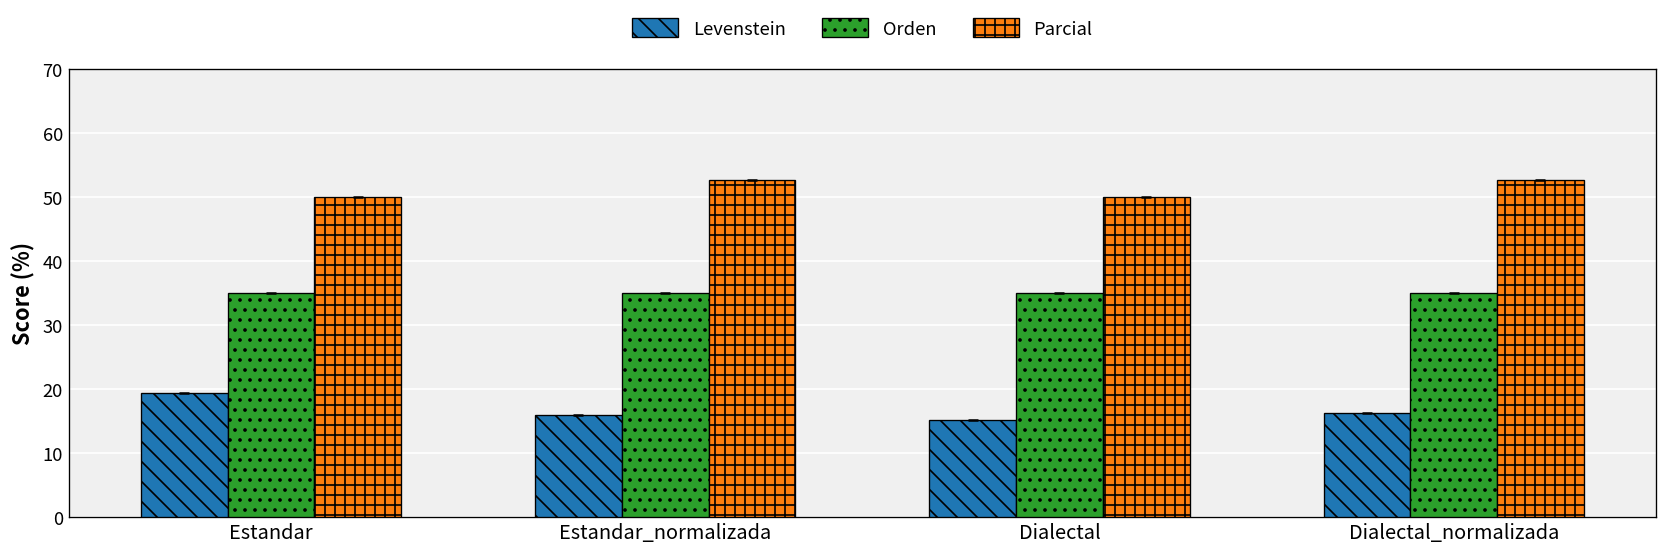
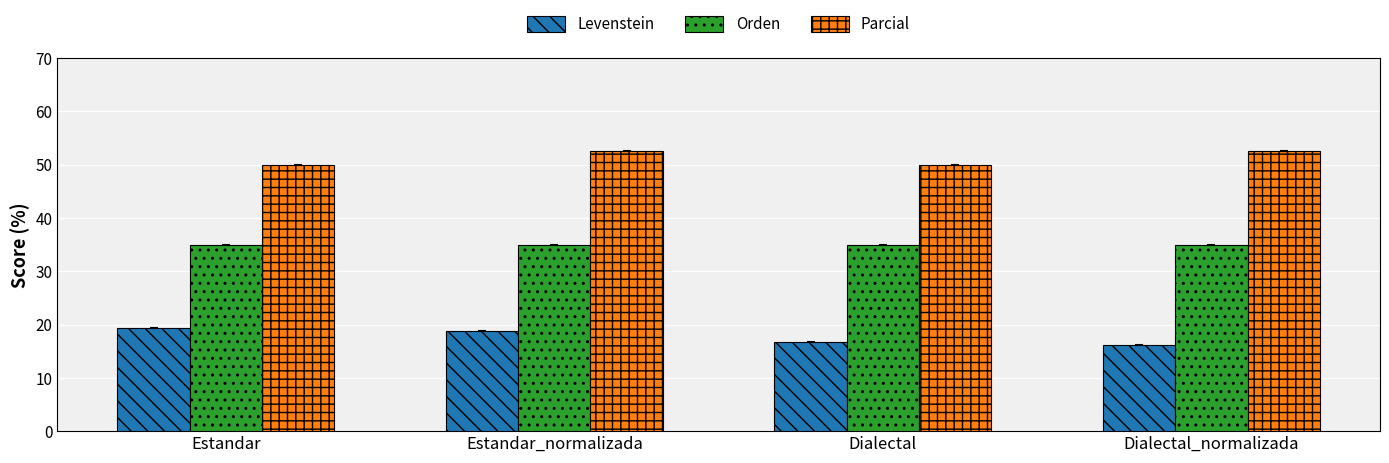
Levenstein, Estandar_normalizada: 16 -> 19
Levenstein, Dialectal: 15 -> 17
